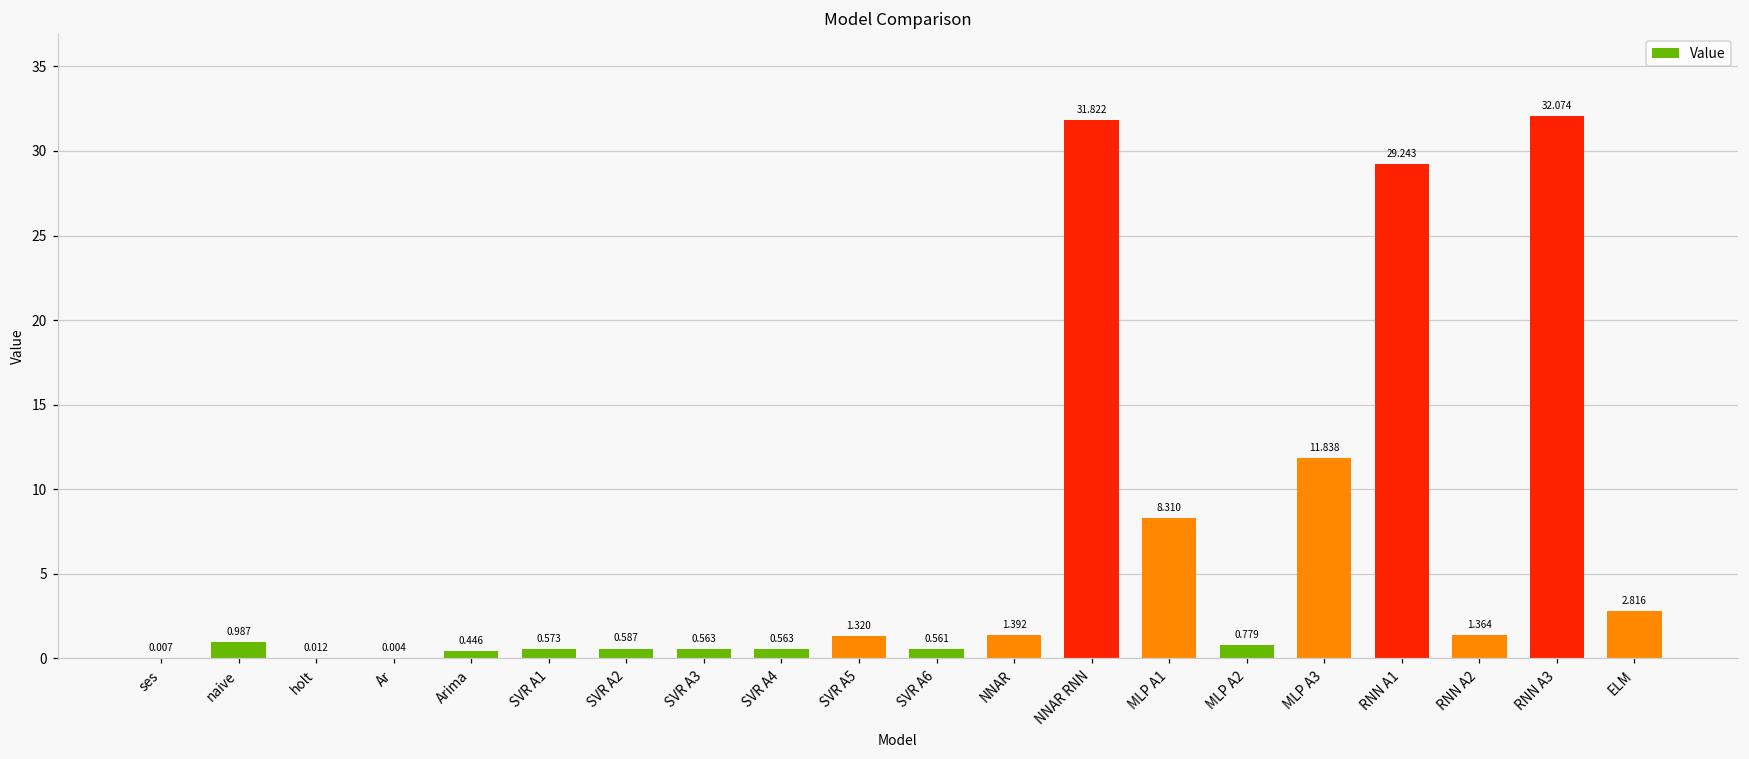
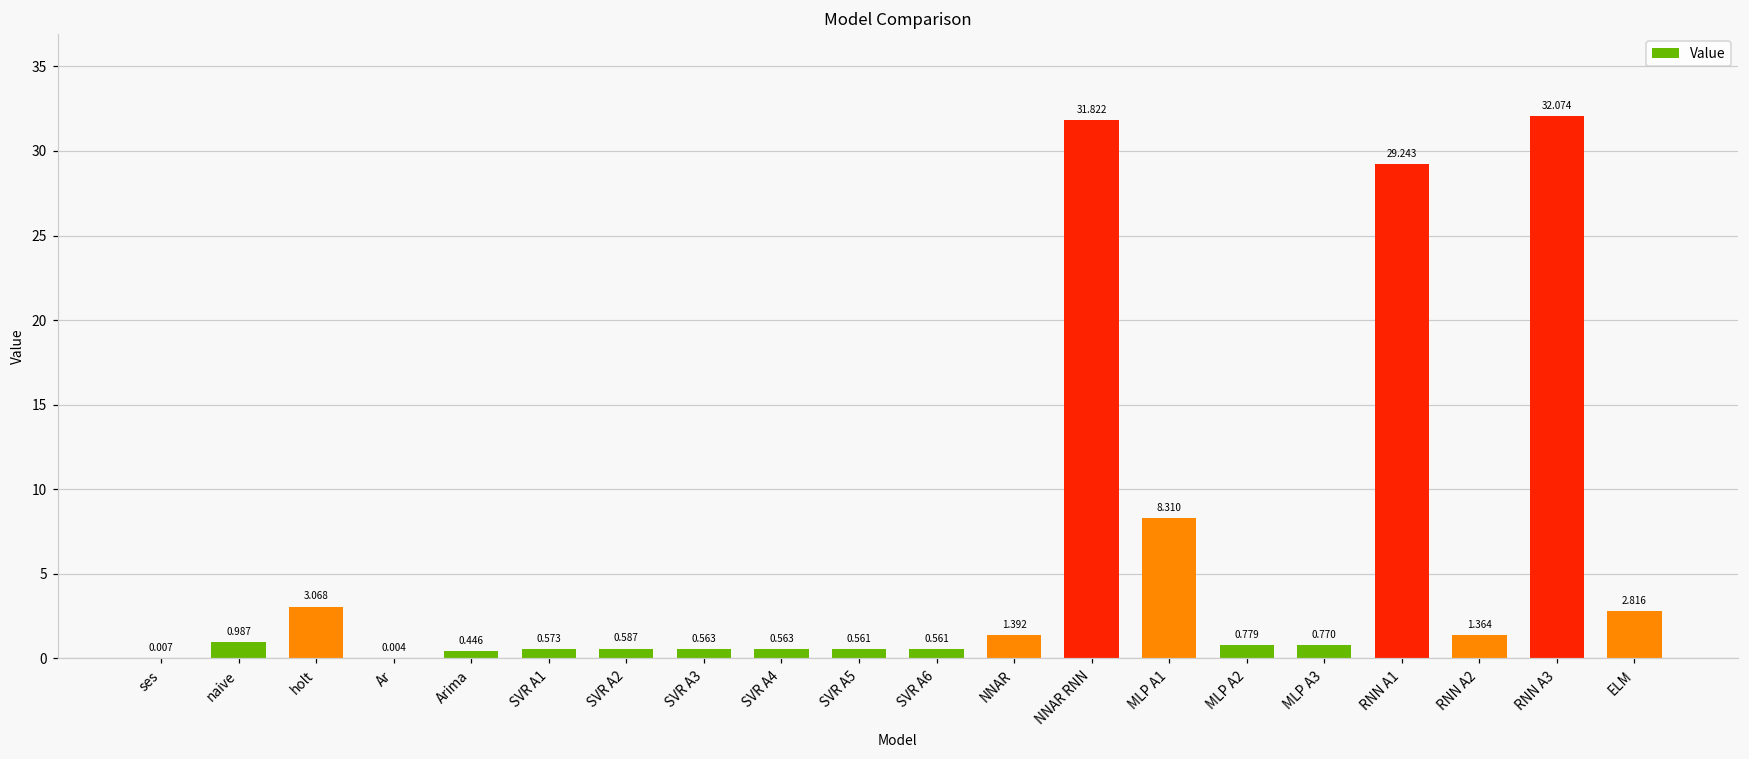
holt: 0.012 -> 3.068
SVR A5: 1.320 -> 0.561
MLP A3: 11.838 -> 0.770
